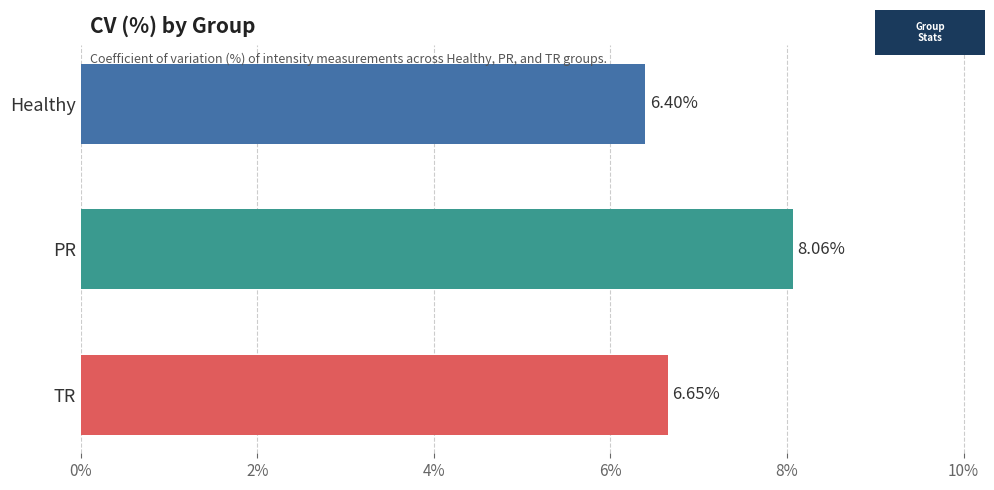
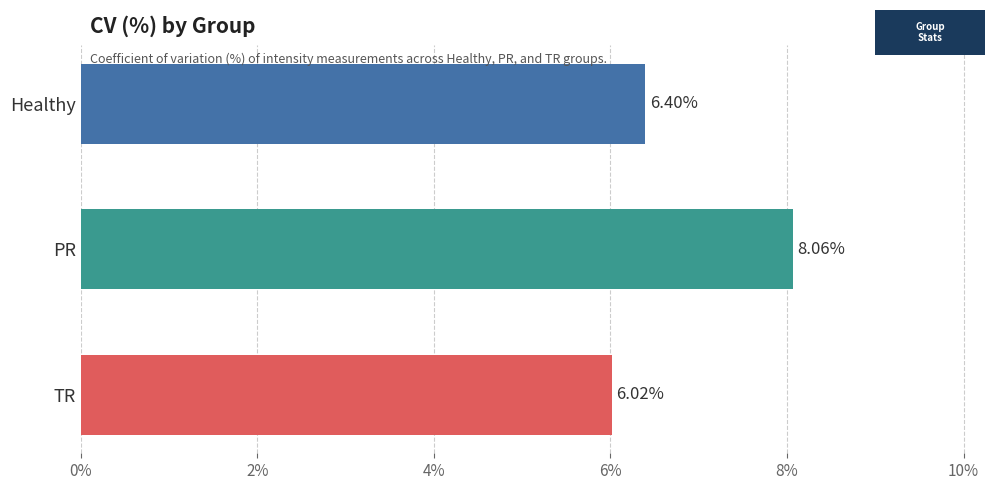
TR: 6.65% -> 6.02%
